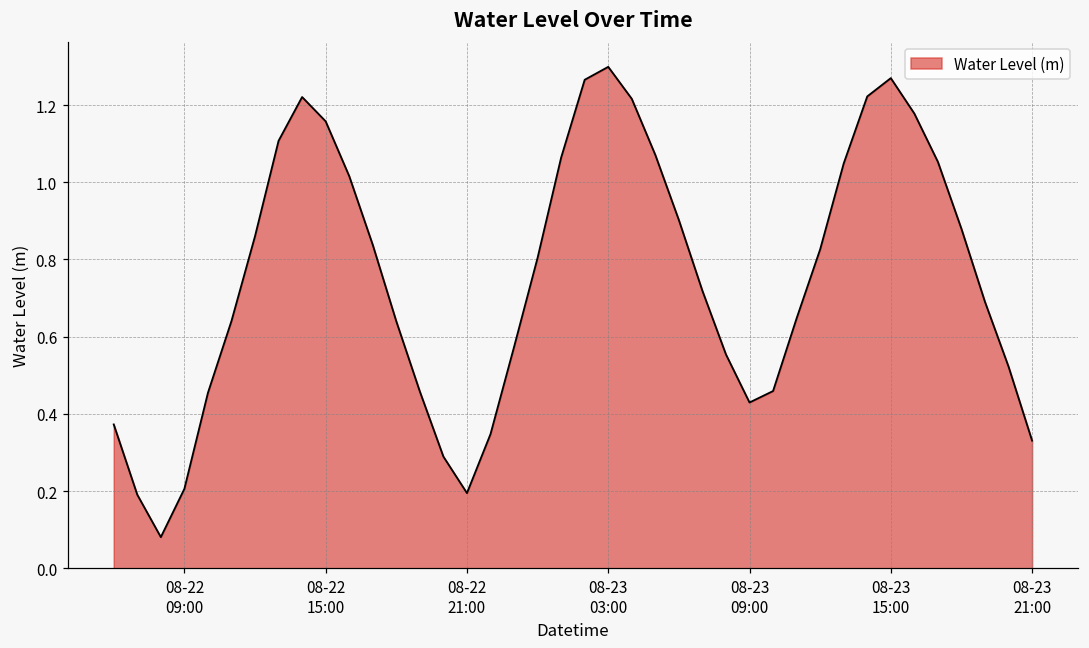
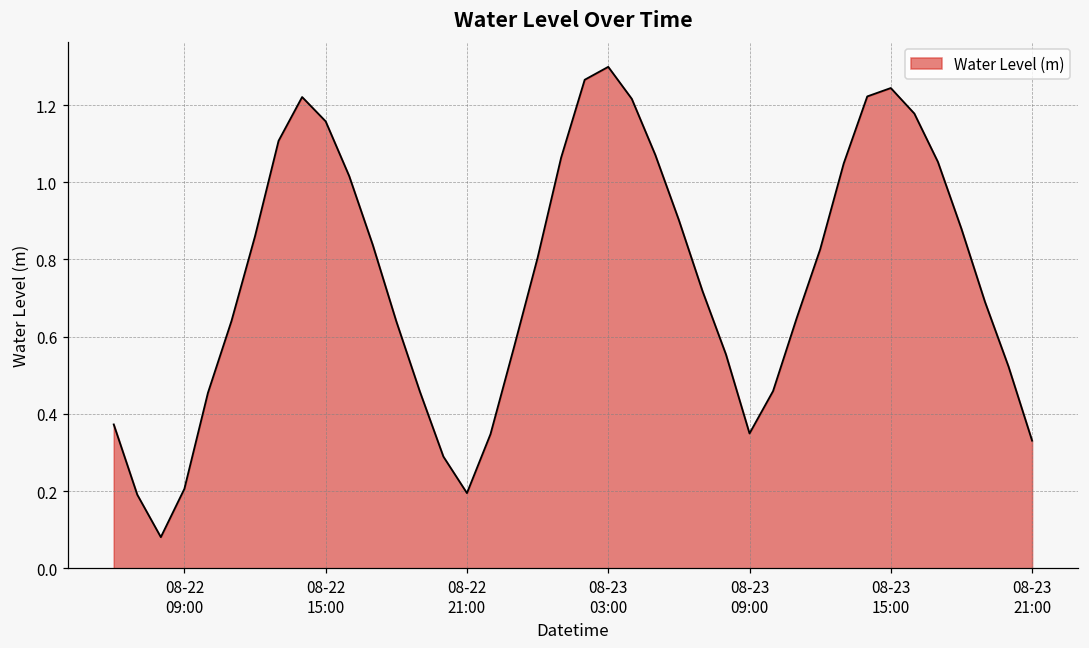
08-23 09:00: 0.43 -> 0.35
08-23 15:00: 1.27 -> 1.24
